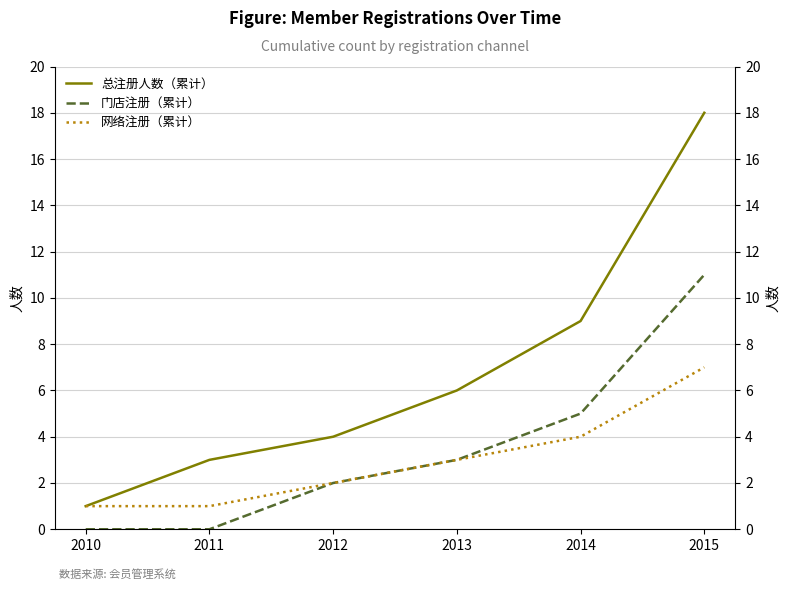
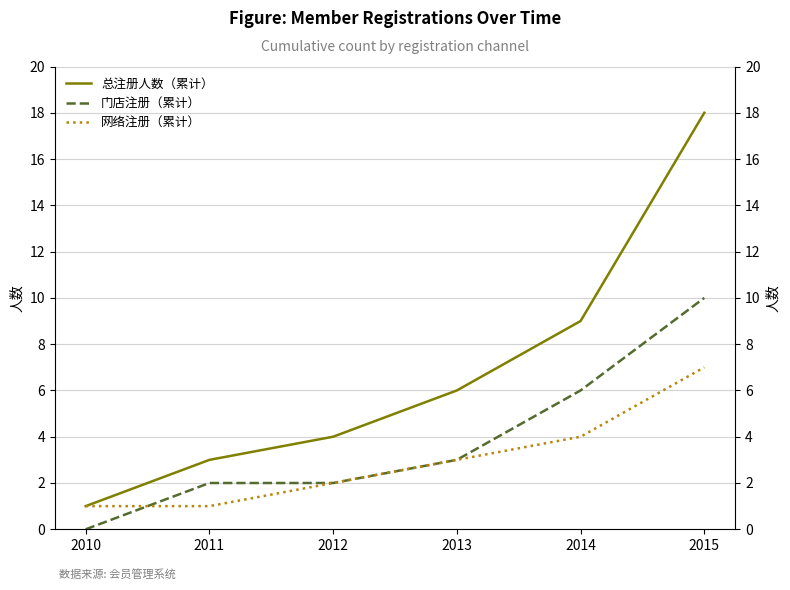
门店注册（累计）, 2011: 0 -> 2
门店注册（累计）, 2014: 5 -> 6
门店注册（累计）, 2015: 11 -> 10
